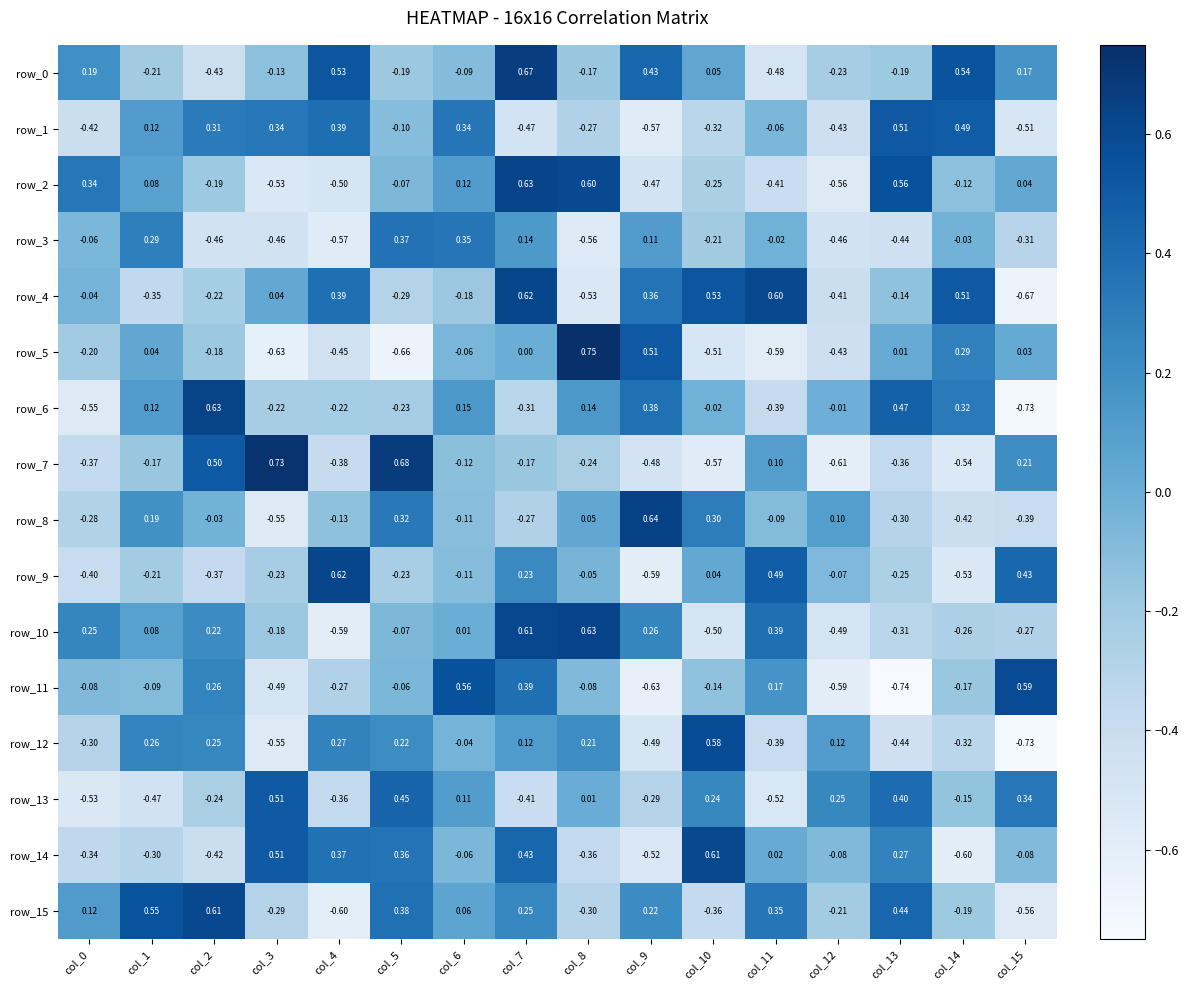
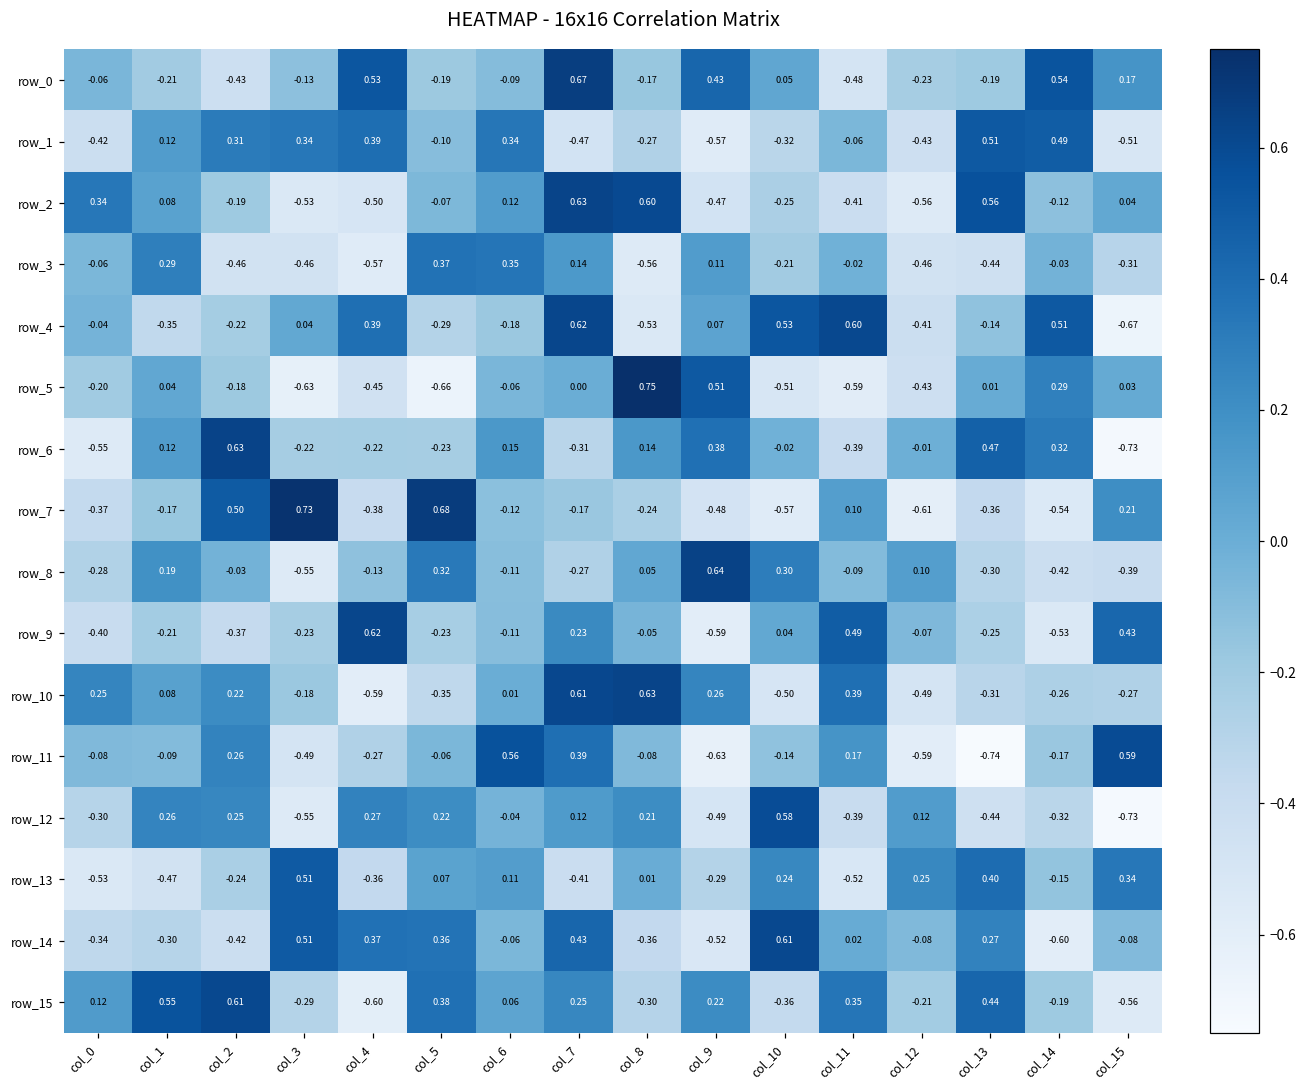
row_0, col_0: 0.19 -> -0.06
row_4, col_9: 0.36 -> 0.07
row_10, col_5: -0.07 -> -0.35
row_13, col_5: 0.45 -> 0.07
